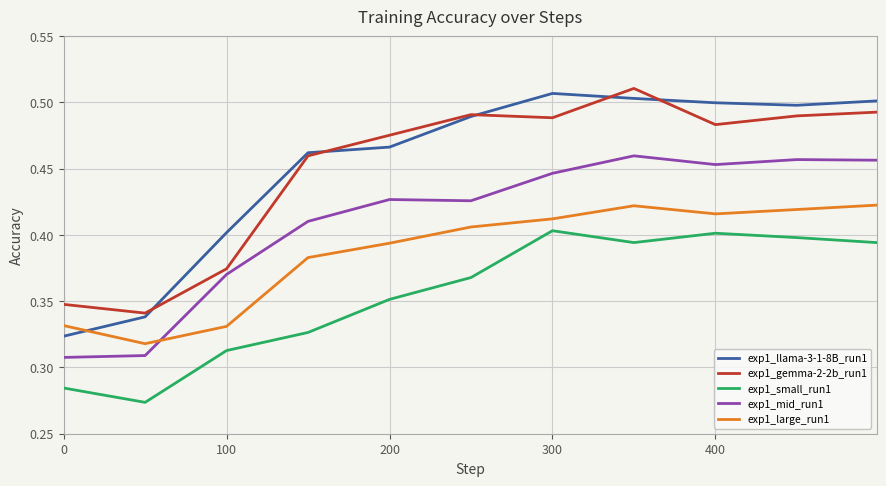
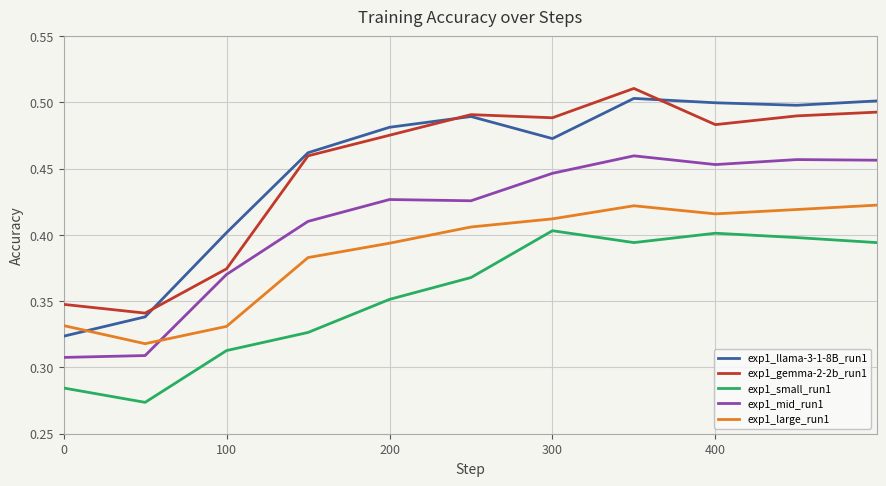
exp1_llama-3-1-8B_run1, 200: 0.466 -> 0.481
exp1_llama-3-1-8B_run1, 300: 0.507 -> 0.473
